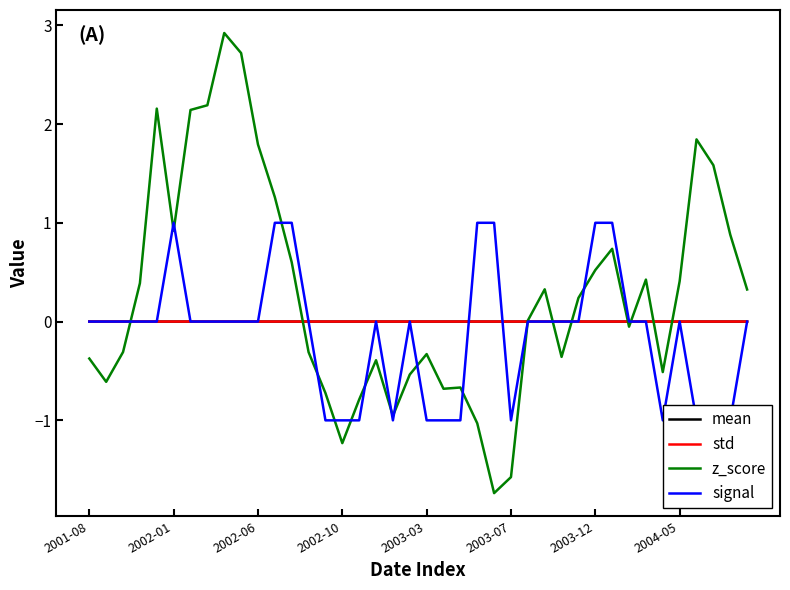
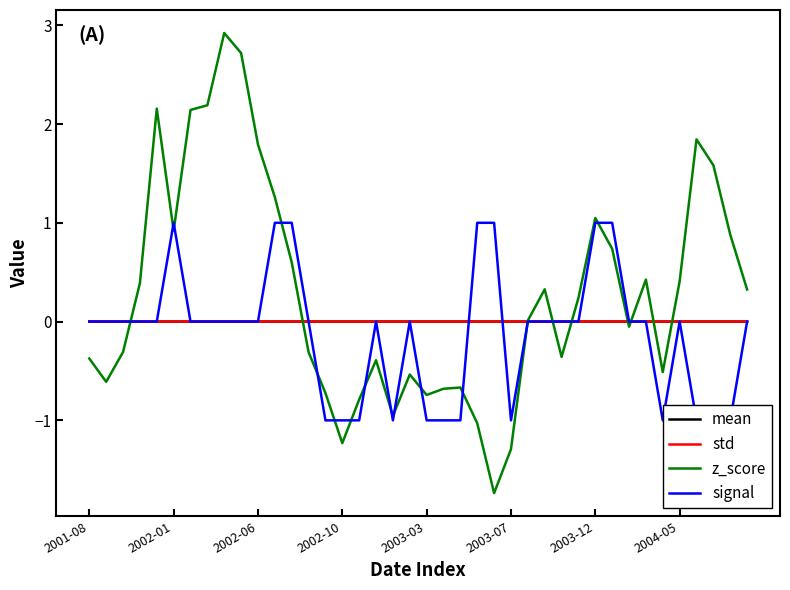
z_score, 2003-03: -0.3 -> -0.7
z_score, 2003-07: -1.6 -> -1.3
z_score, 2003-12: 0.5 -> 1.0
